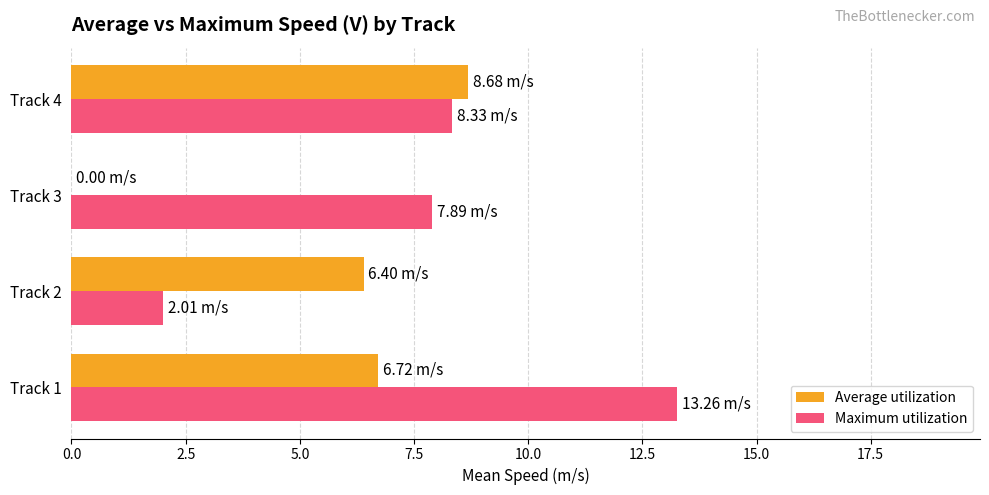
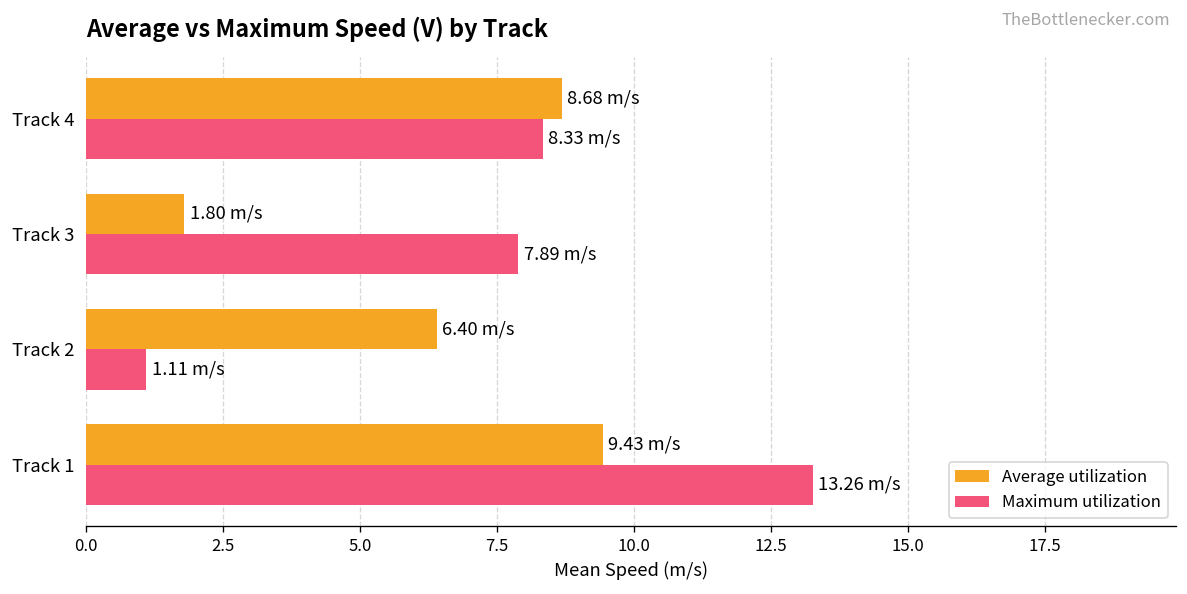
Average utilization, Track 3: 0.00 -> 1.80
Maximum utilization, Track 2: 2.01 -> 1.11
Average utilization, Track 1: 6.72 -> 9.43
